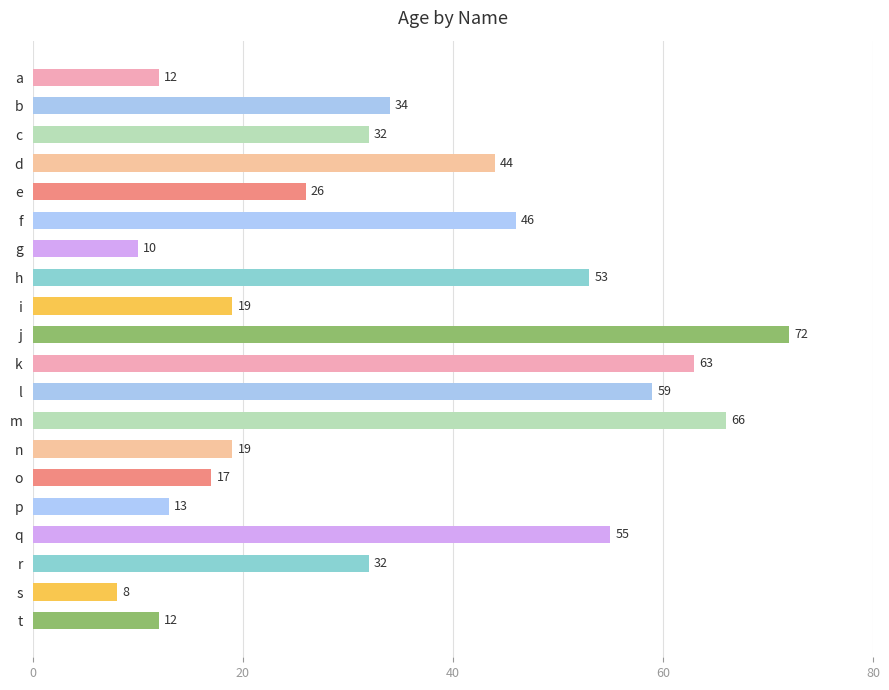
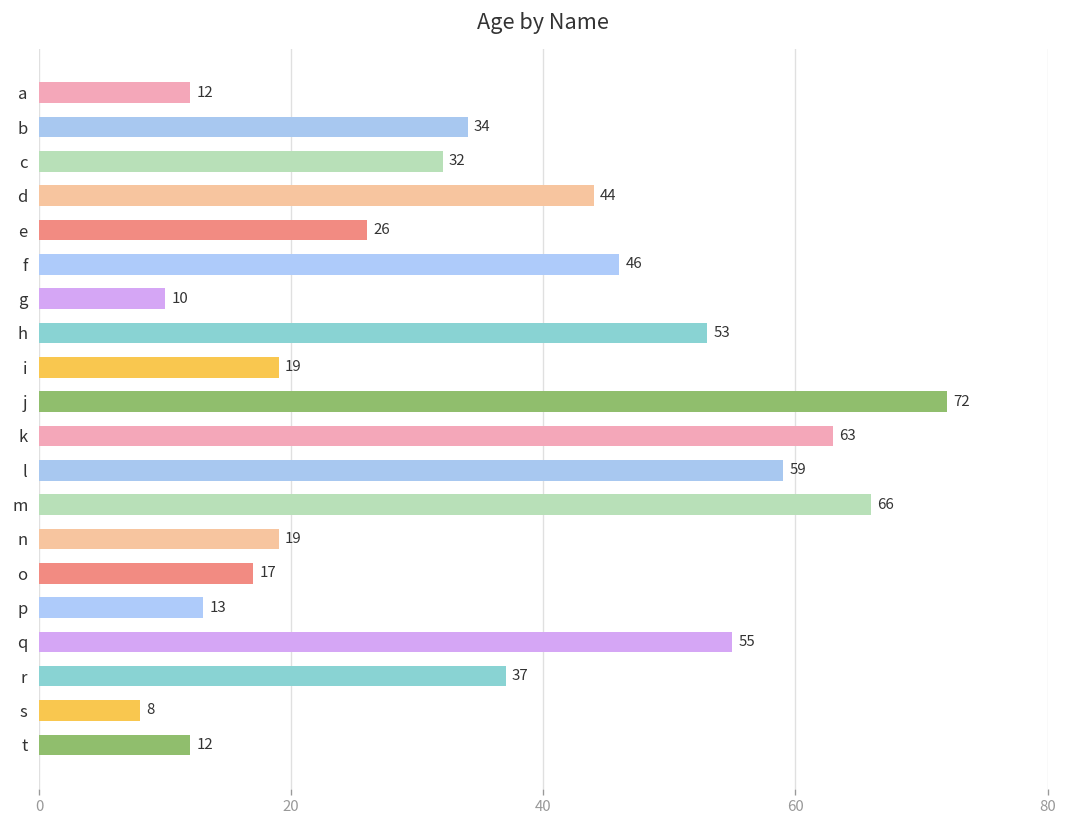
r: 32 -> 37
